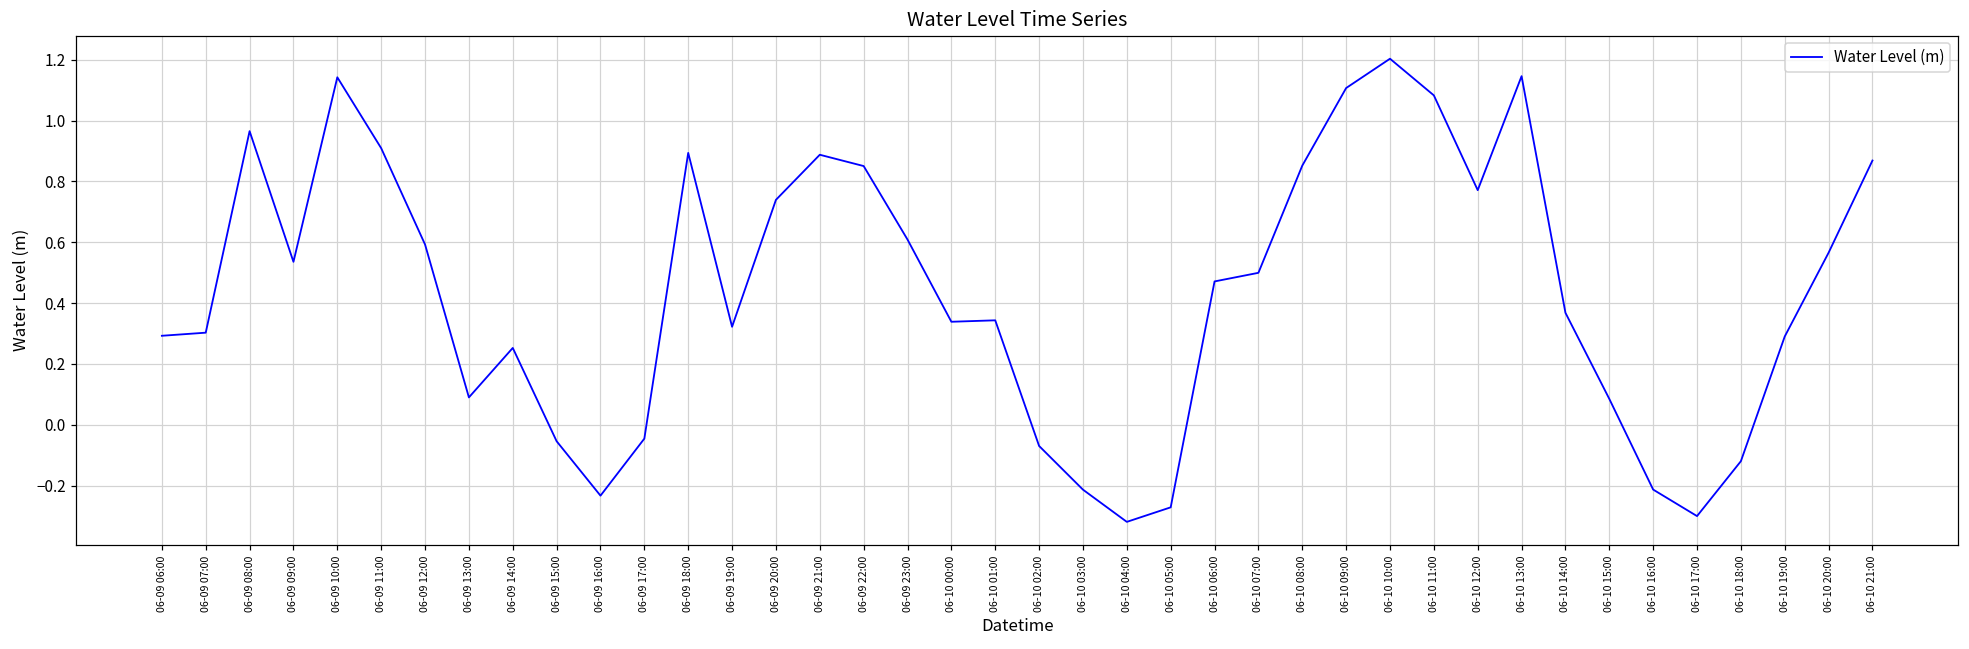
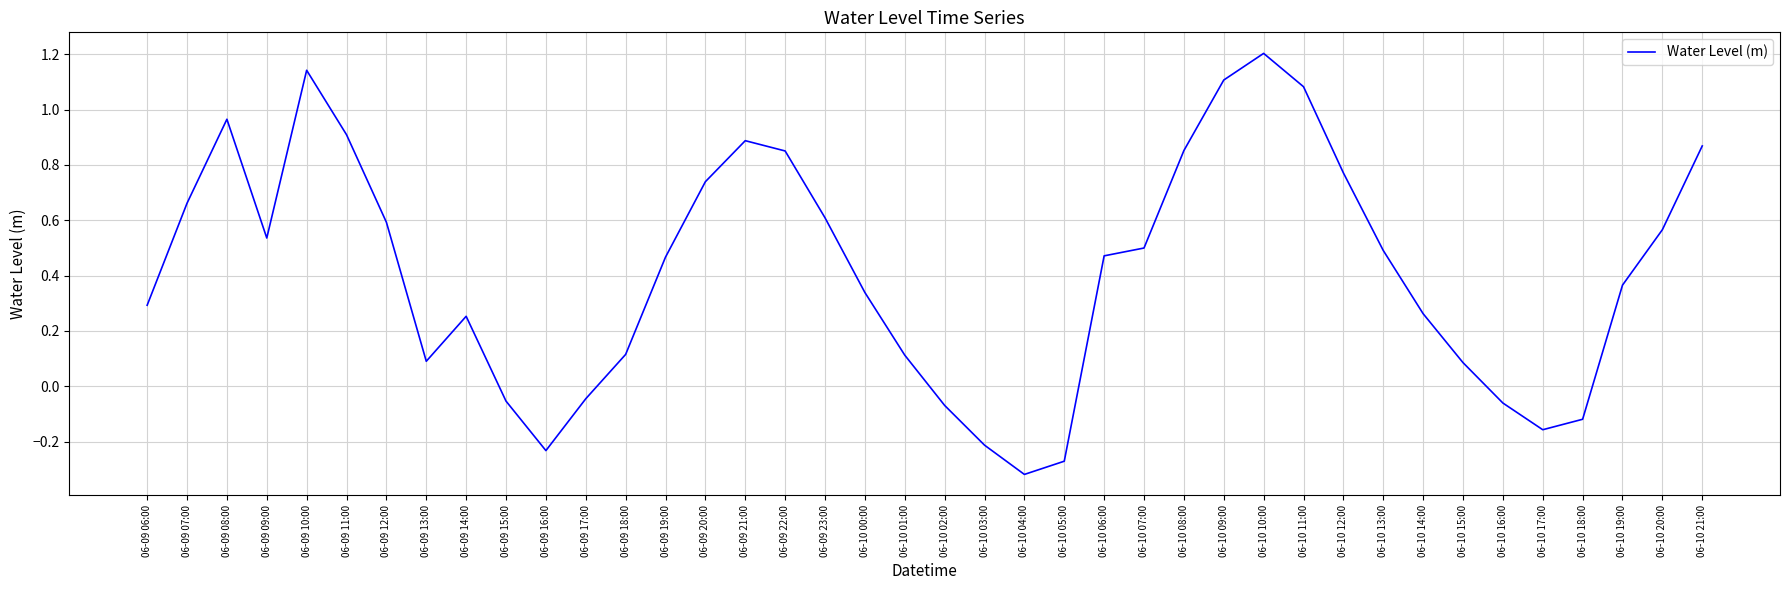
06-09 07:00: 0.30 -> 0.66
06-09 18:00: 0.89 -> 0.11
06-09 19:00: 0.32 -> 0.47
06-10 01:00: 0.34 -> 0.11
06-10 13:00: 1.15 -> 0.49
06-10 14:00: 0.37 -> 0.26
06-10 16:00: -0.21 -> -0.06
06-10 17:00: -0.30 -> -0.16
06-10 19:00: 0.29 -> 0.37
